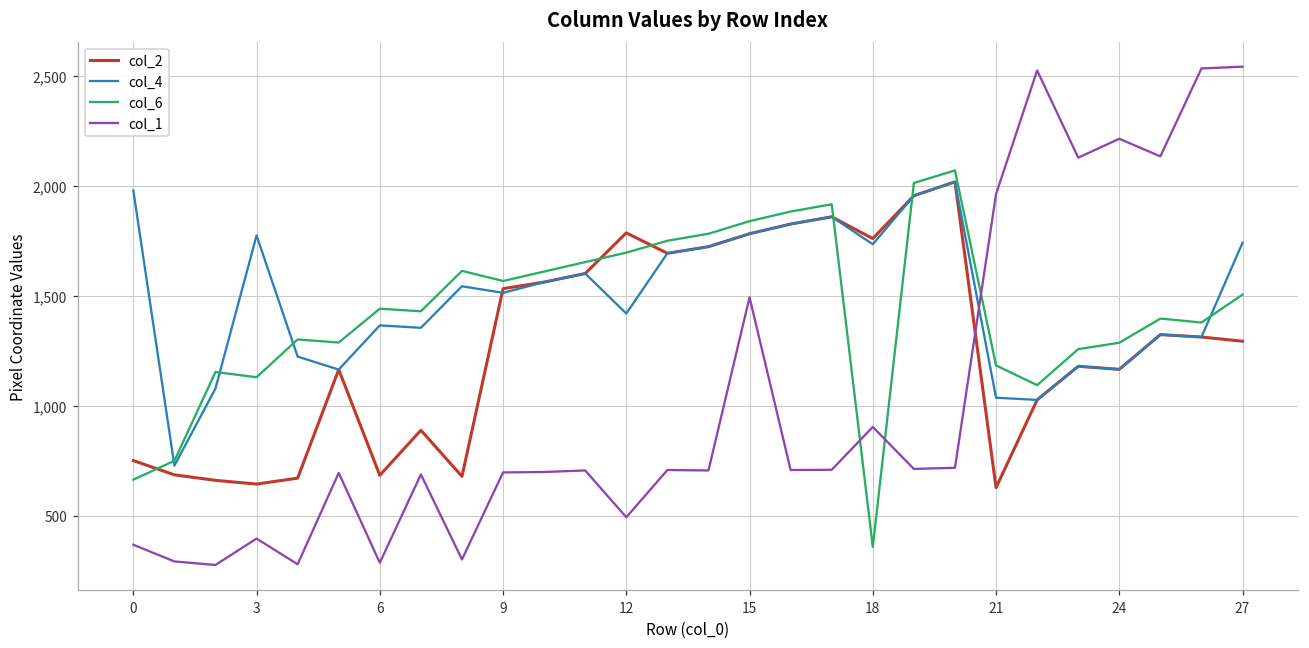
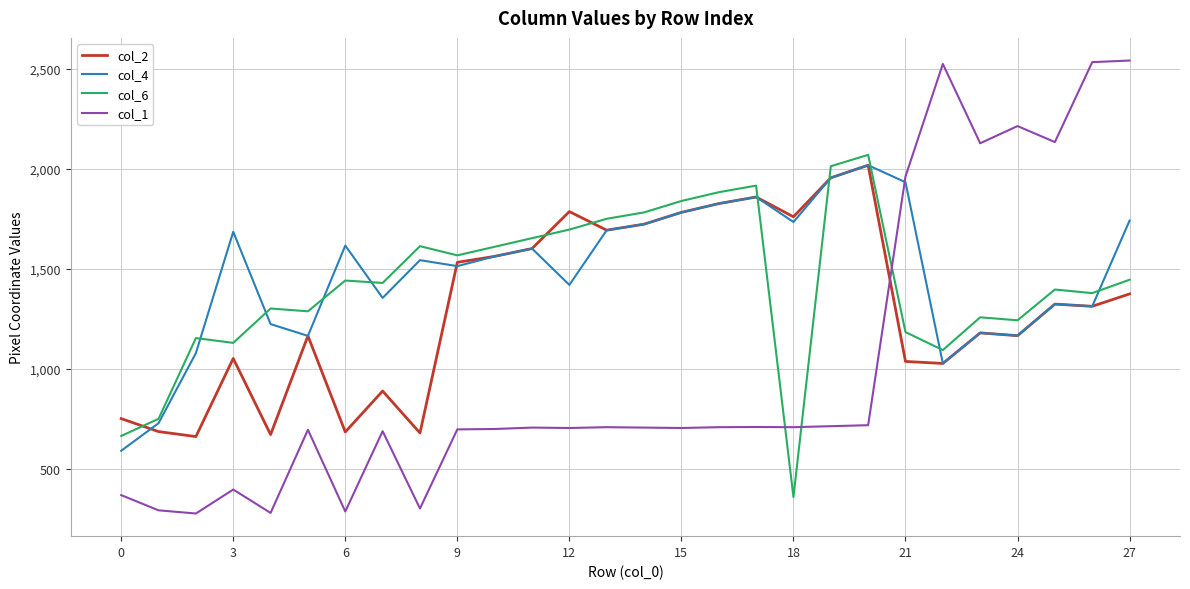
col_4, 0: 1,980 -> 590
col_2, 3: 640 -> 1,050
col_4, 3: 1,780 -> 1,690
col_4, 6: 1,370 -> 1,620
col_1, 12: 490 -> 700
col_1, 15: 1,490 -> 700
col_1, 18: 900 -> 710
col_2, 21: 630 -> 1,040
col_4, 21: 1,040 -> 1,930
col_6, 24: 1,290 -> 1,240
col_2, 27: 1,290 -> 1,380
col_6, 27: 1,510 -> 1,450
